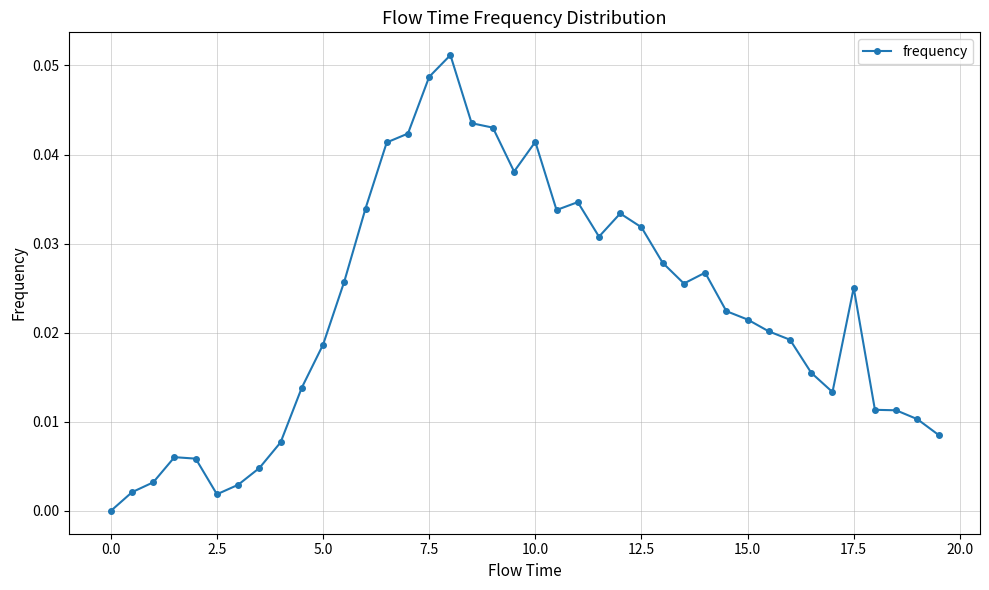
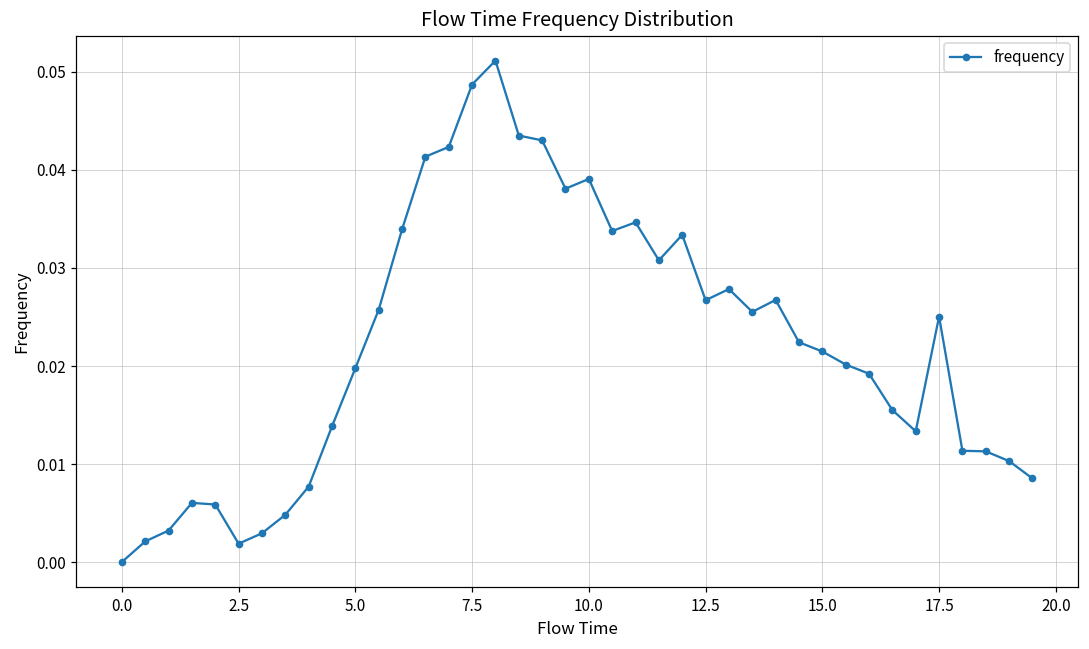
5.0: 0.019 -> 0.020
10.0: 0.041 -> 0.039
12.5: 0.032 -> 0.027
